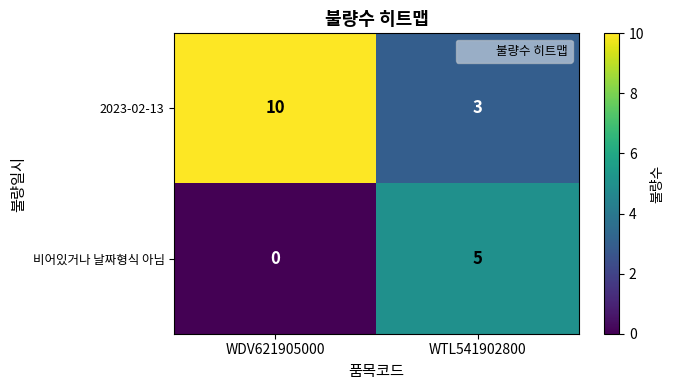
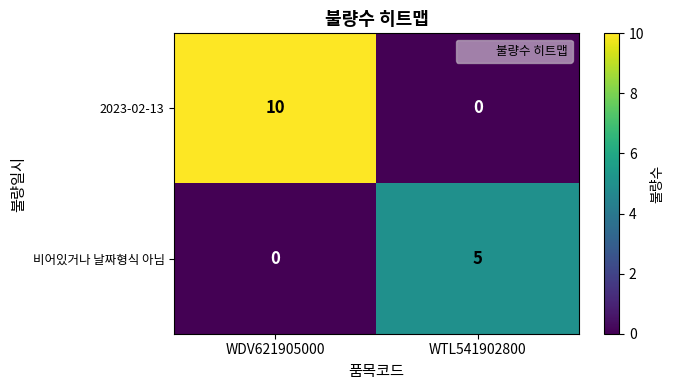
2023-02-13, WTL541902800: 3 -> 0
